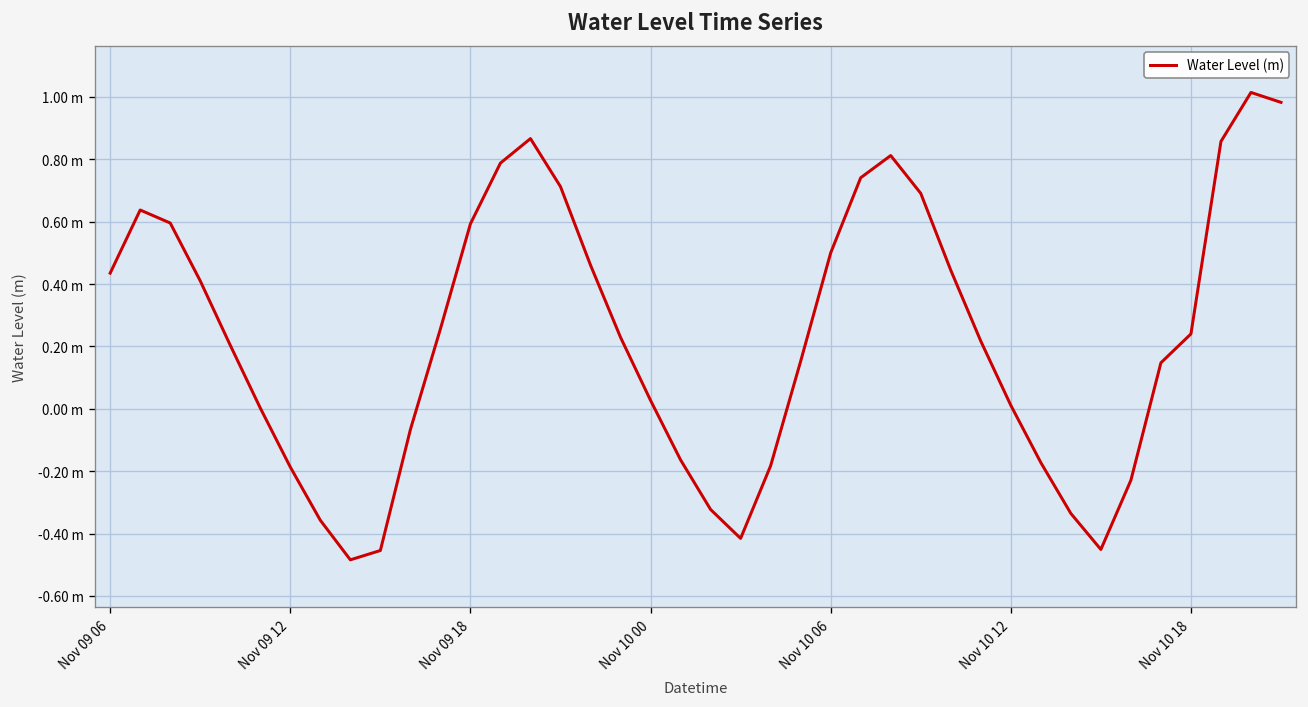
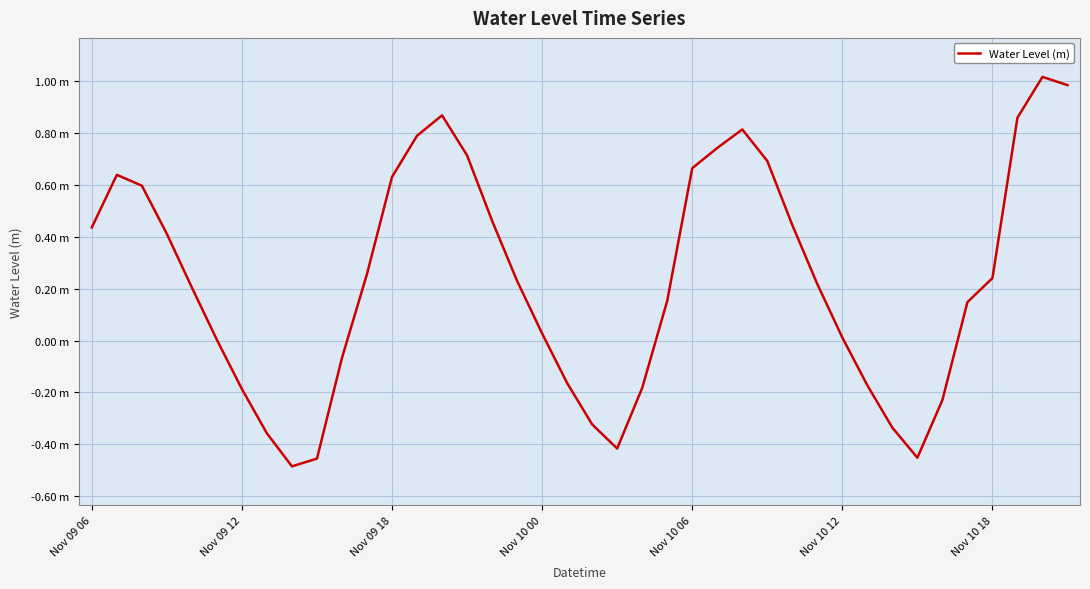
Nov 09 18: 0.59 m -> 0.63 m
Nov 10 06: 0.50 m -> 0.66 m
